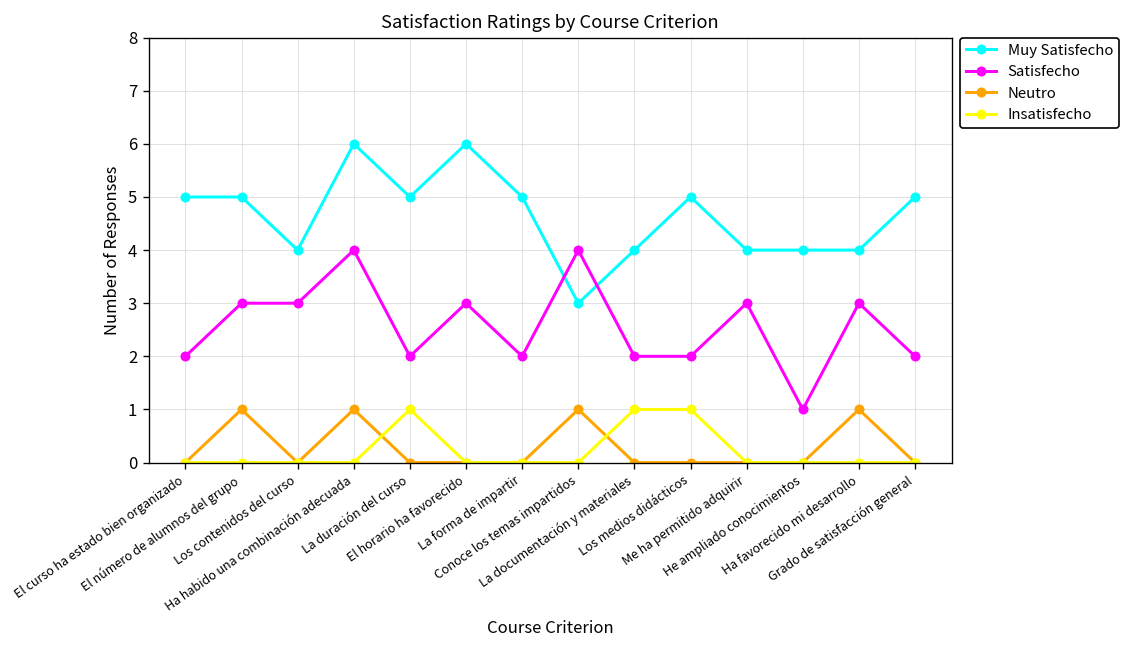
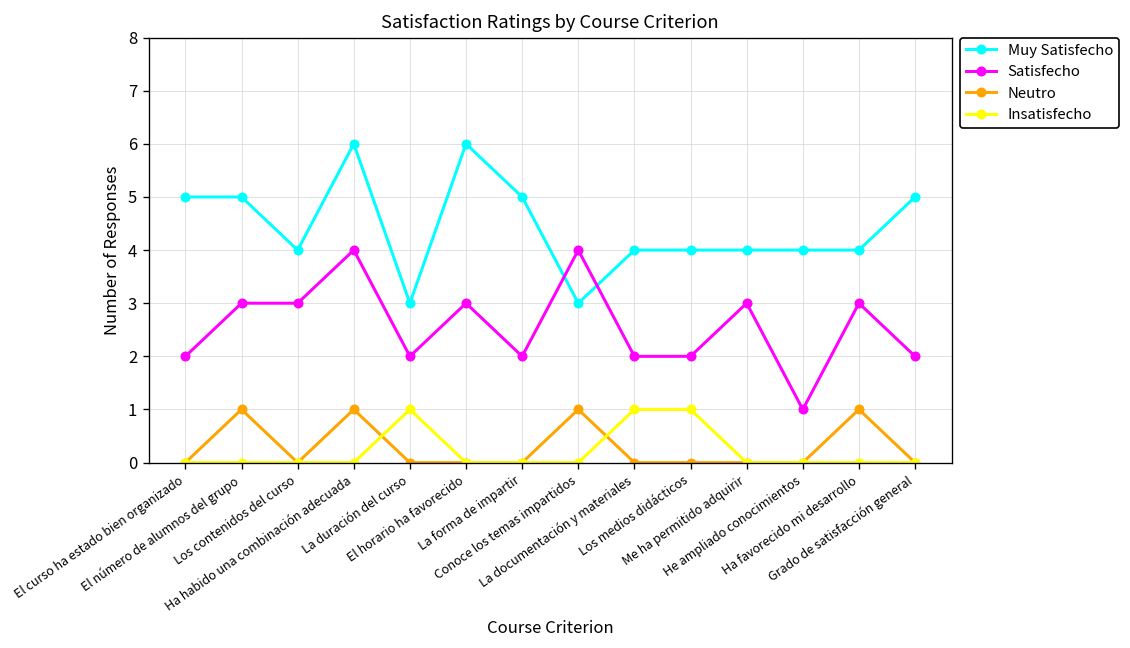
Muy Satisfecho, La duración del curso: 5 -> 3
Muy Satisfecho, Los medios didácticos: 5 -> 4
